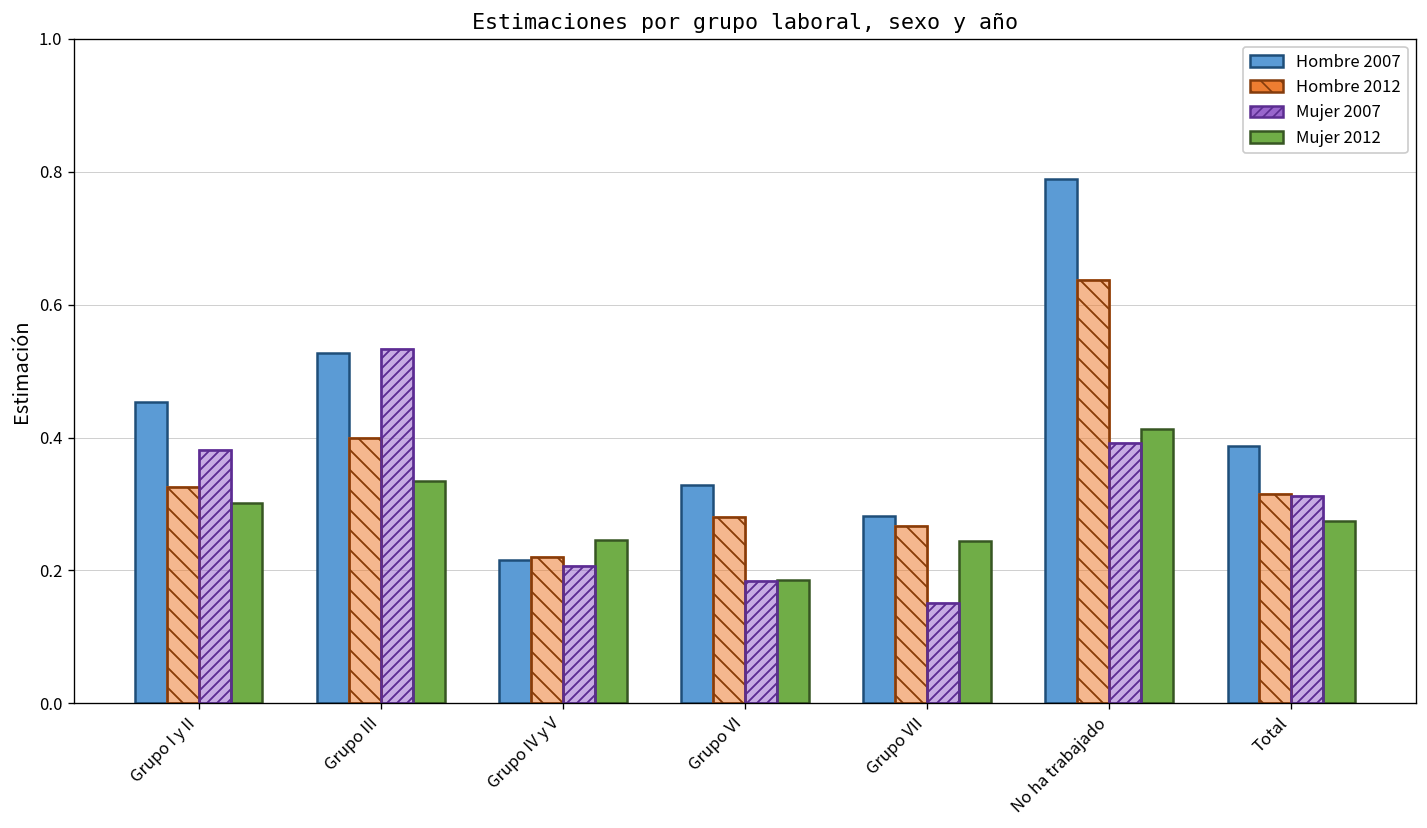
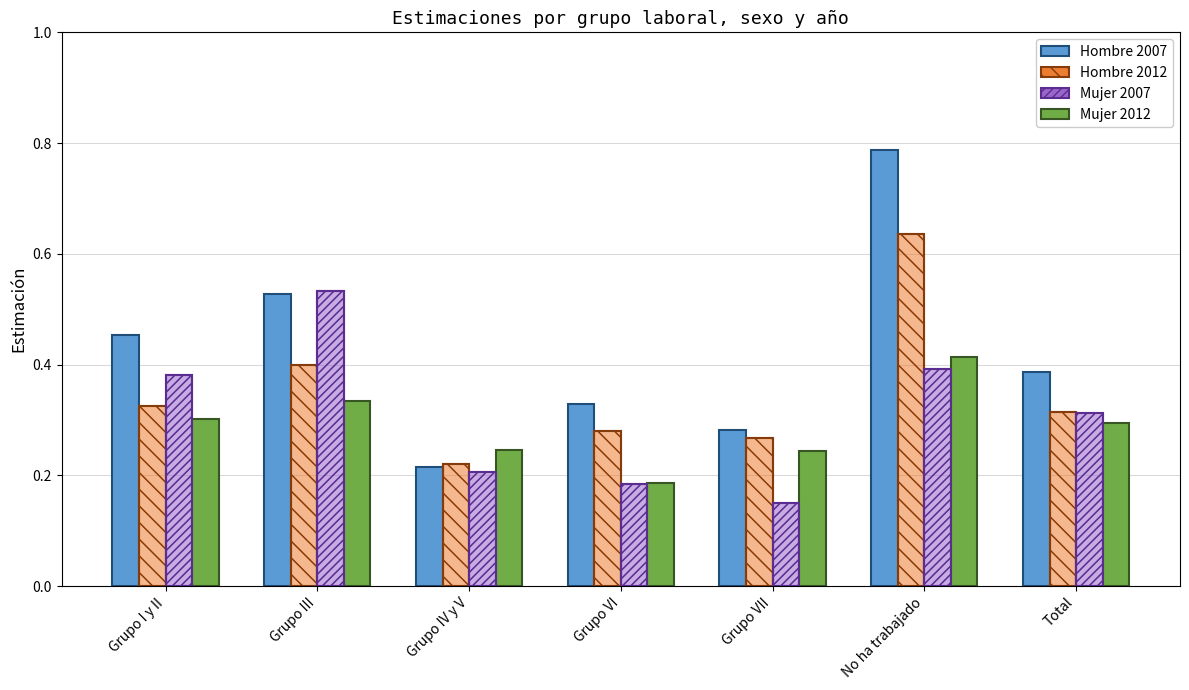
Mujer 2012, Total: 0.27 -> 0.29
